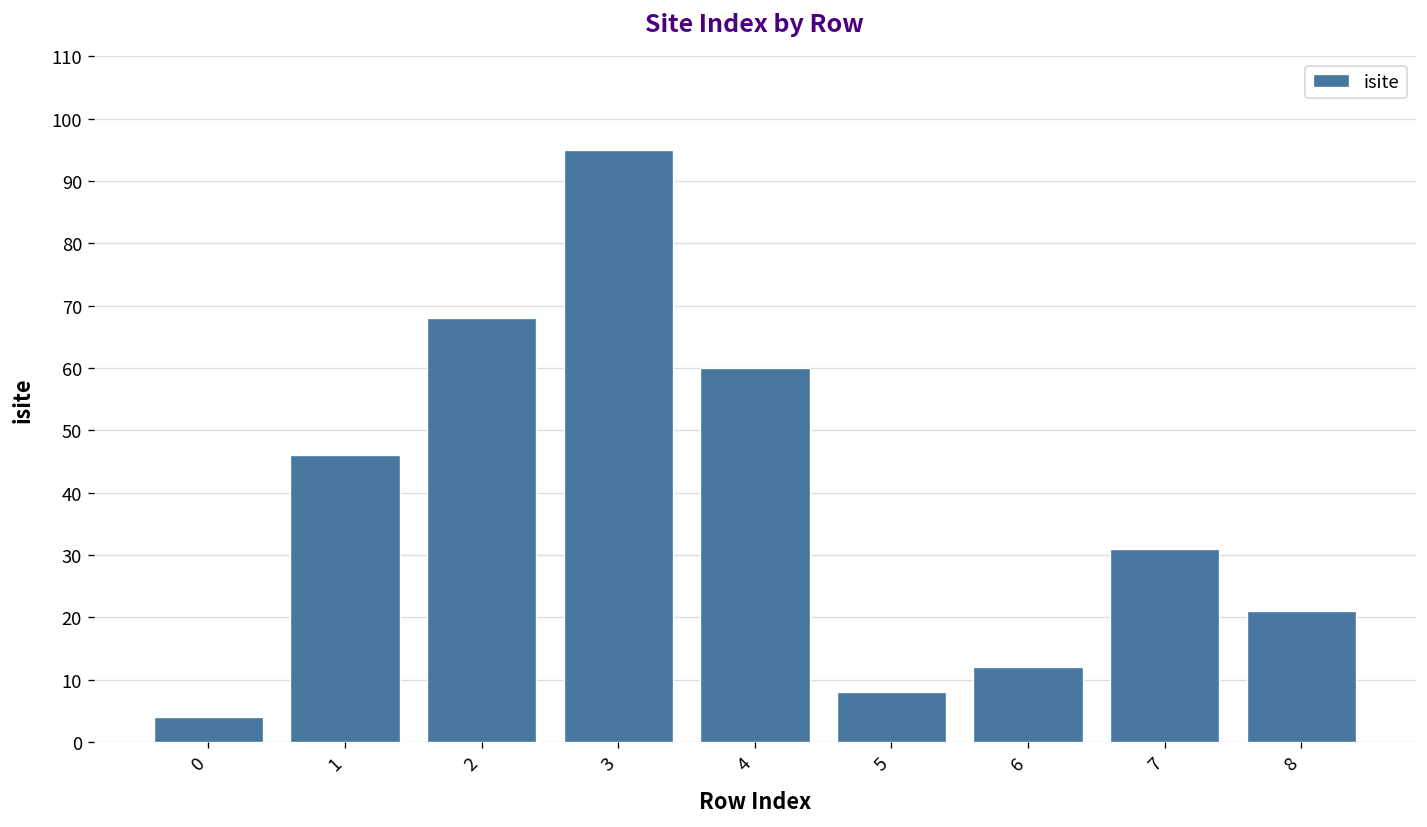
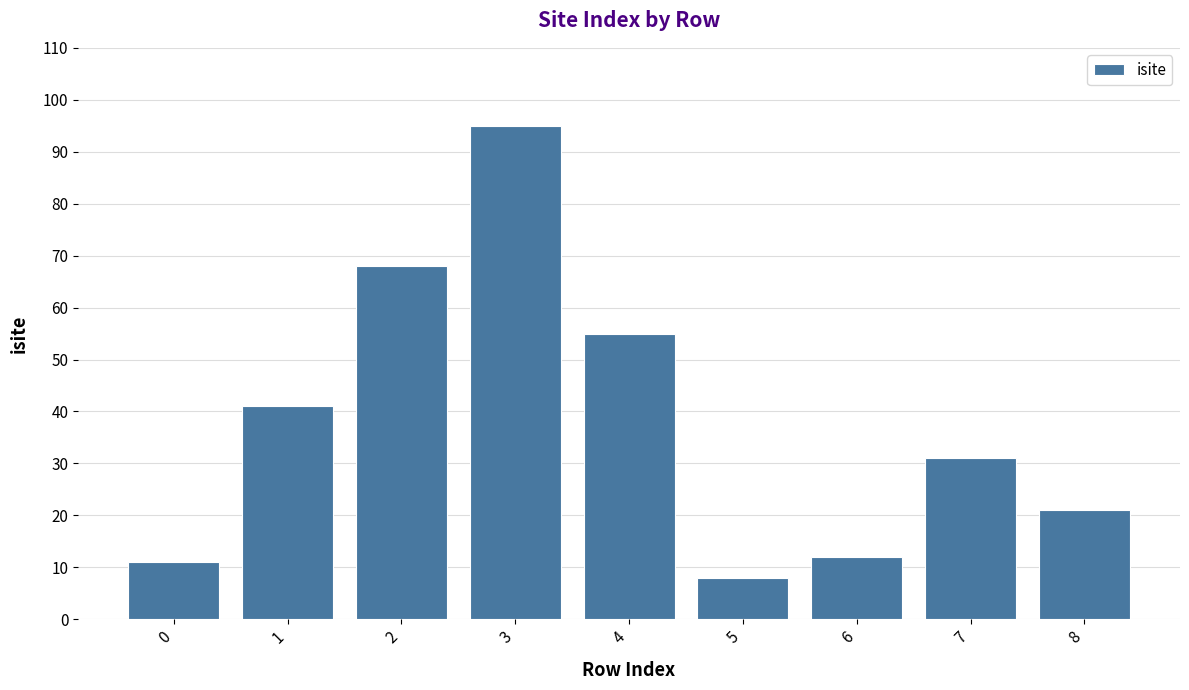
0: 4 -> 11
1: 46 -> 41
4: 60 -> 55
